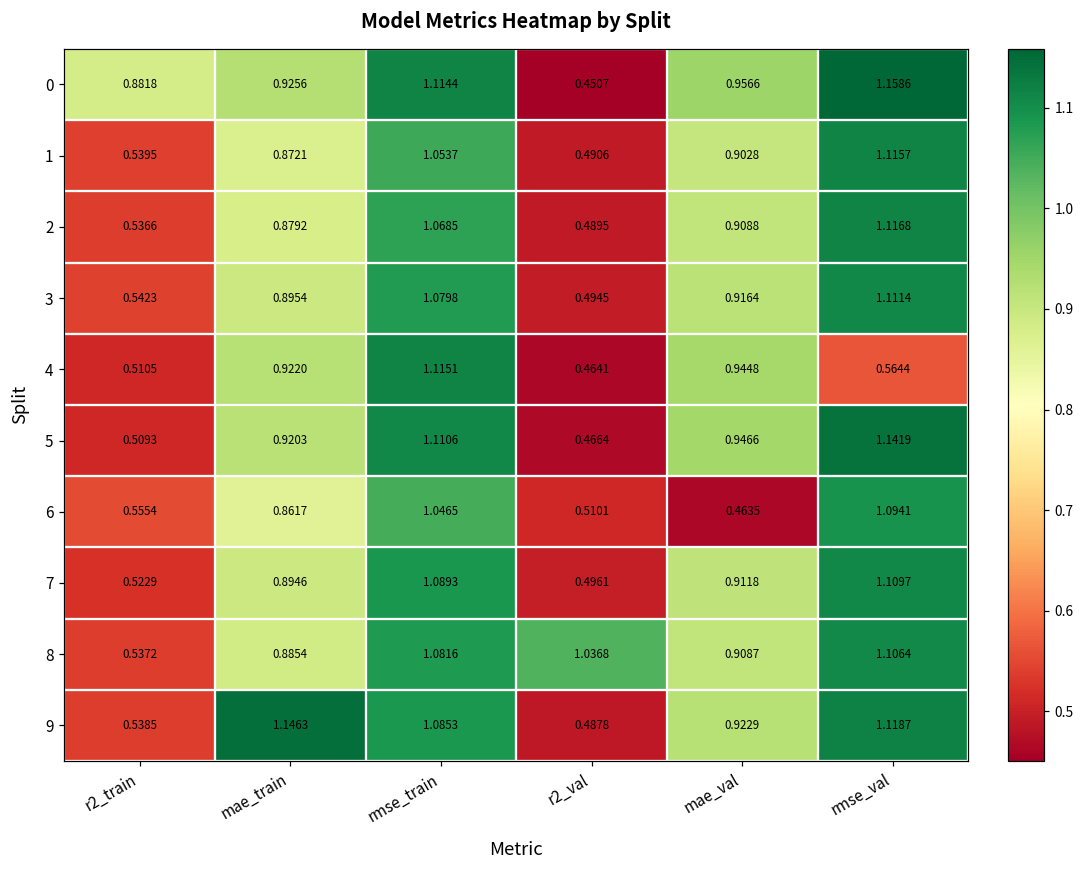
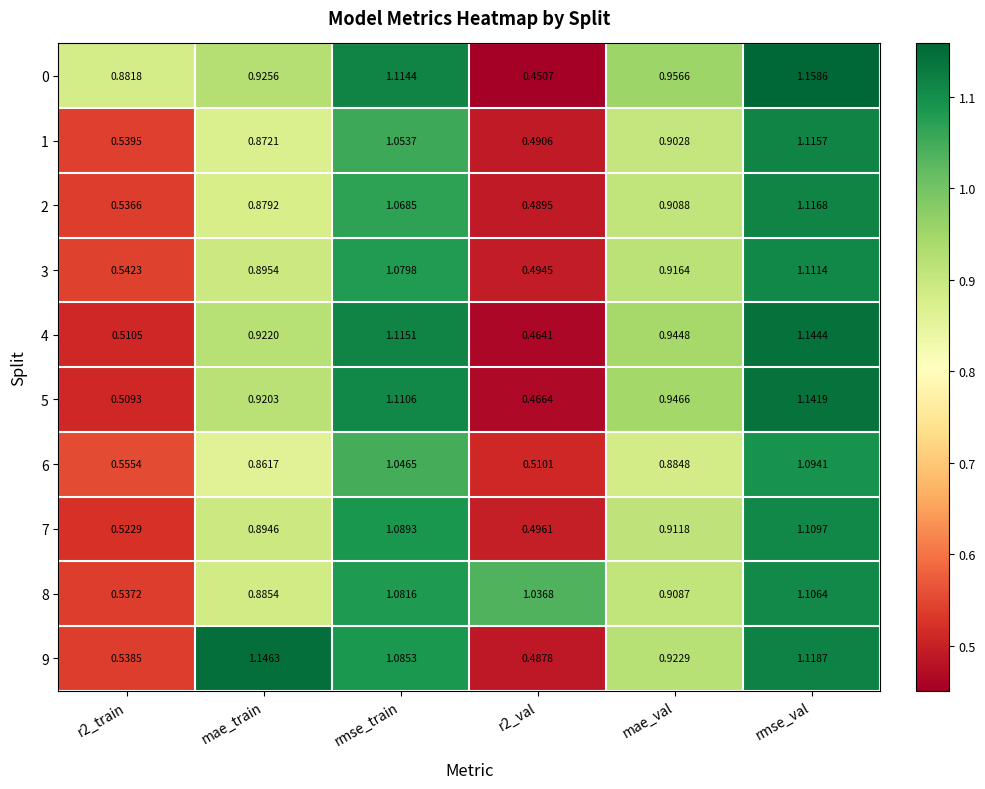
4, rmse_val: 0.5644 -> 1.1444
6, mae_val: 0.4635 -> 0.8848
